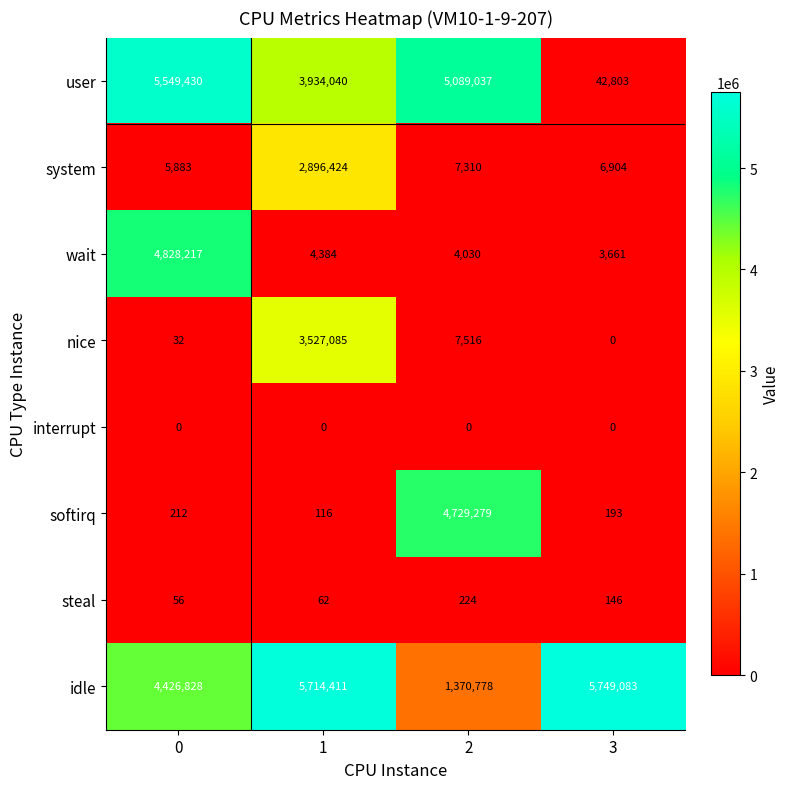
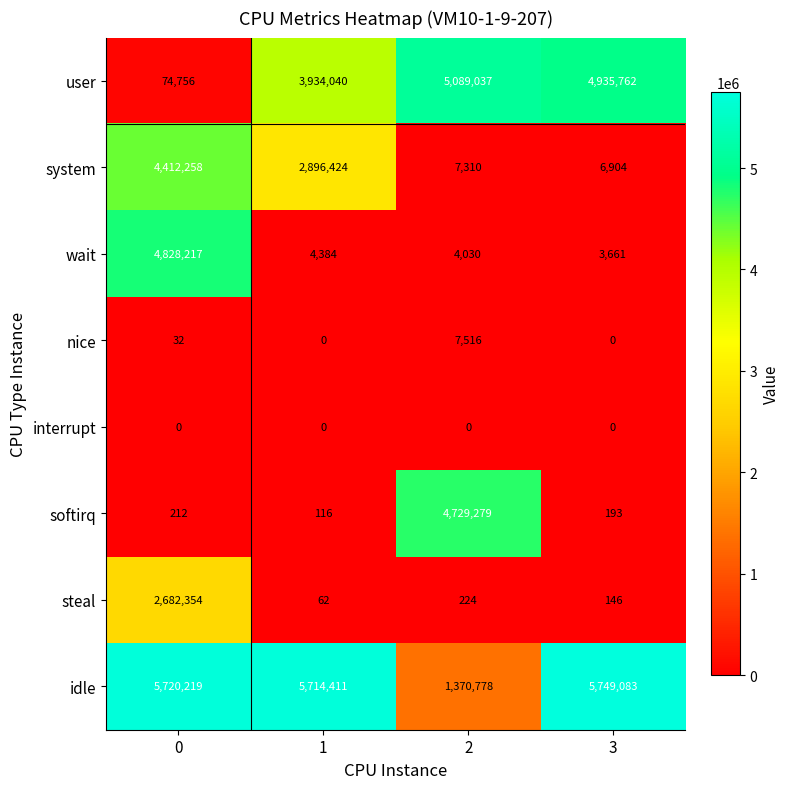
user, 0: 5,549,430 -> 74,756
user, 3: 42,803 -> 4,935,762
system, 0: 5,883 -> 4,412,258
nice, 1: 3,527,085 -> 0
steal, 0: 56 -> 2,682,354
idle, 0: 4,426,828 -> 5,720,219
